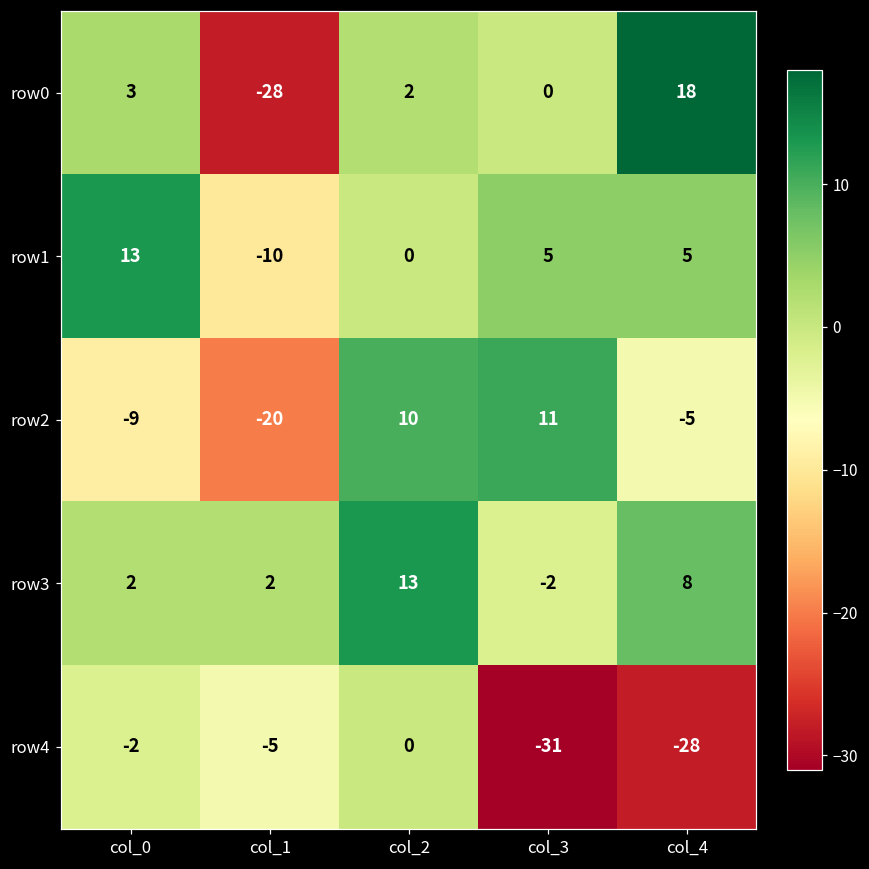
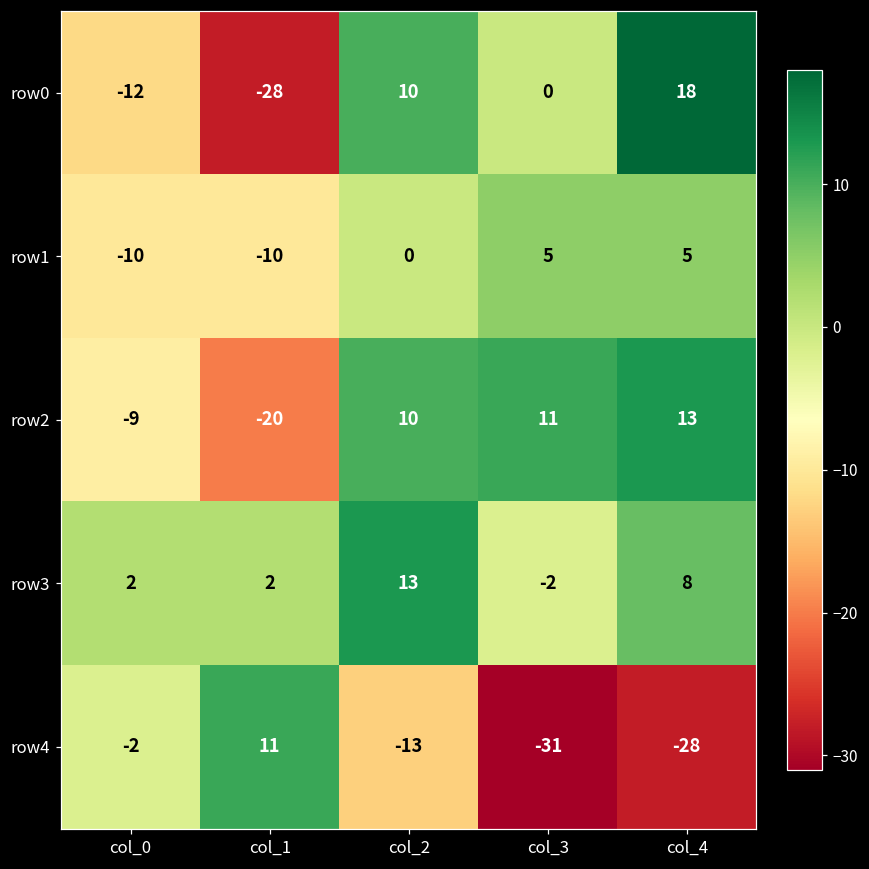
row0, col_0: 3 -> -12
row0, col_2: 2 -> 10
row1, col_0: 13 -> -10
row2, col_4: -5 -> 13
row4, col_1: -5 -> 11
row4, col_2: 0 -> -13
